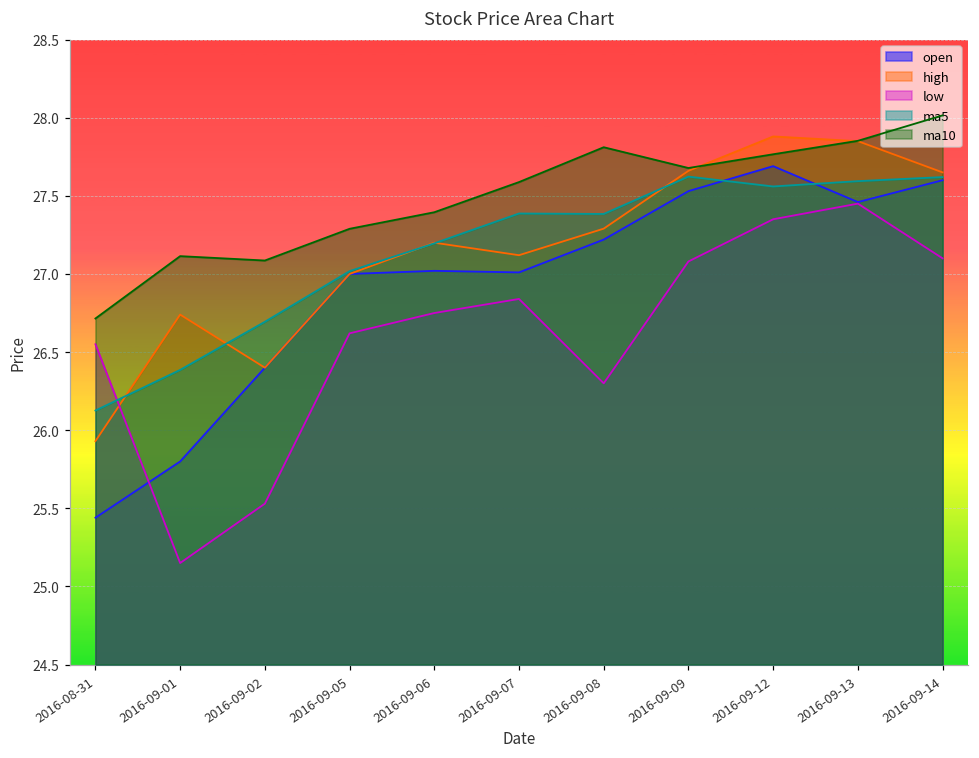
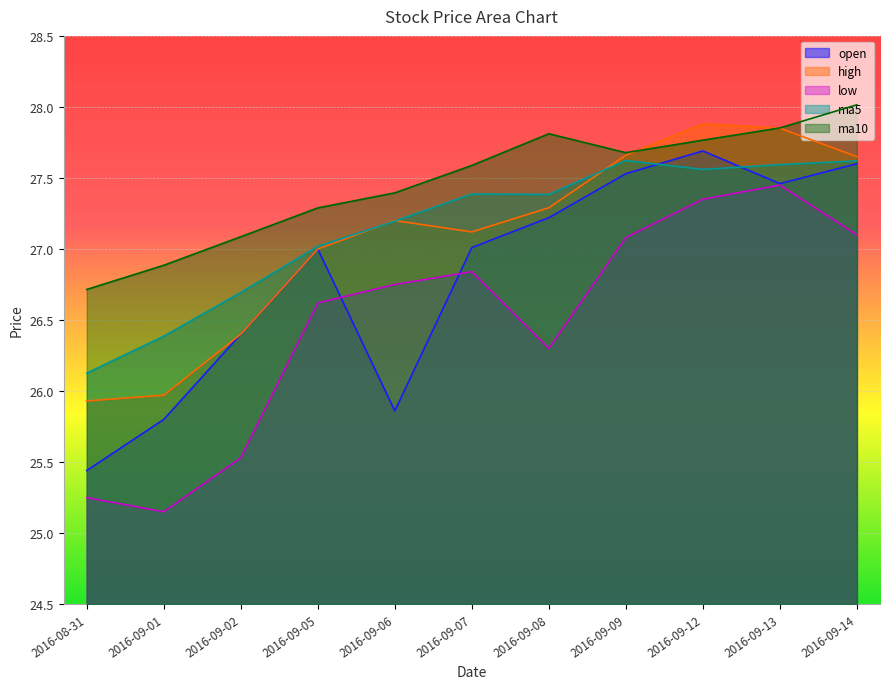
low, 2016-08-31: 26.55 -> 25.25
high, 2016-09-01: 26.74 -> 25.97
ma10, 2016-09-01: 27.11 -> 26.89
open, 2016-09-06: 27.02 -> 25.86
